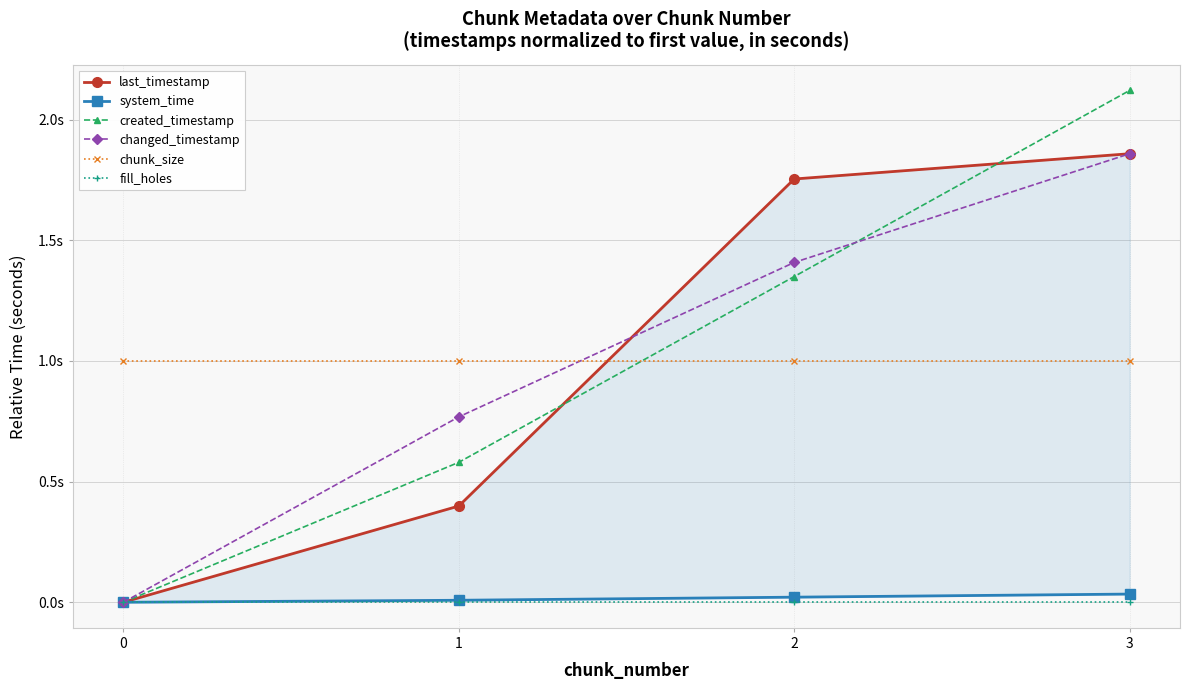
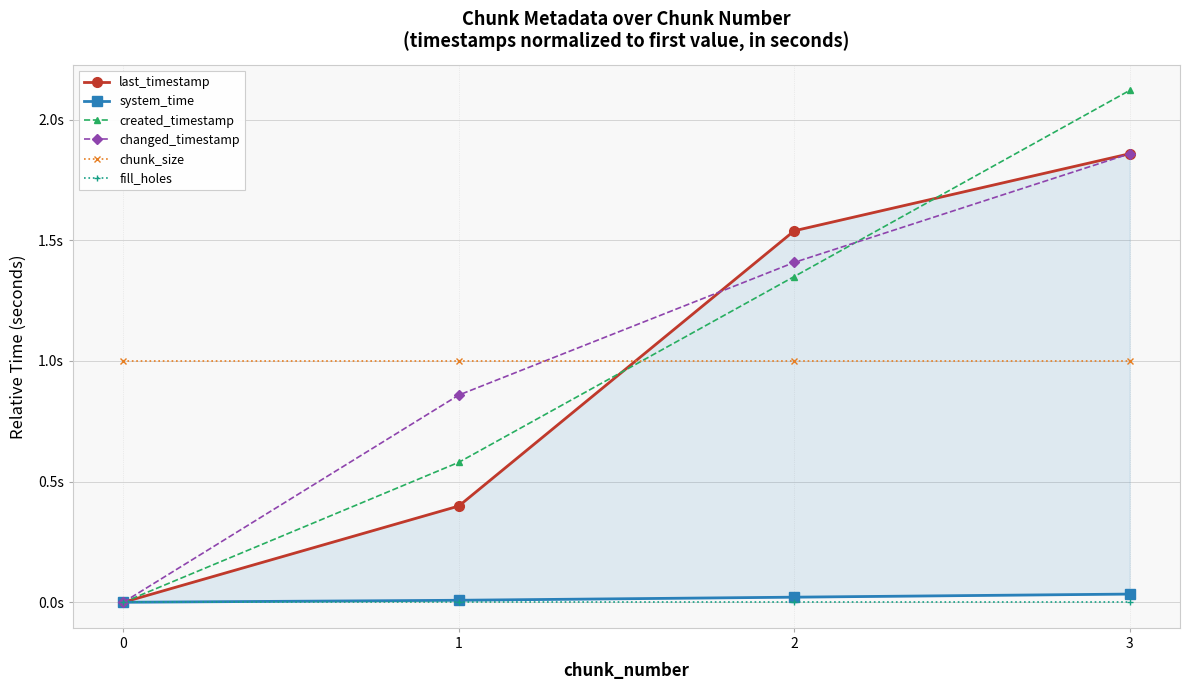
changed_timestamp, 1: 0.77s -> 0.86s
last_timestamp, 2: 1.75s -> 1.54s
